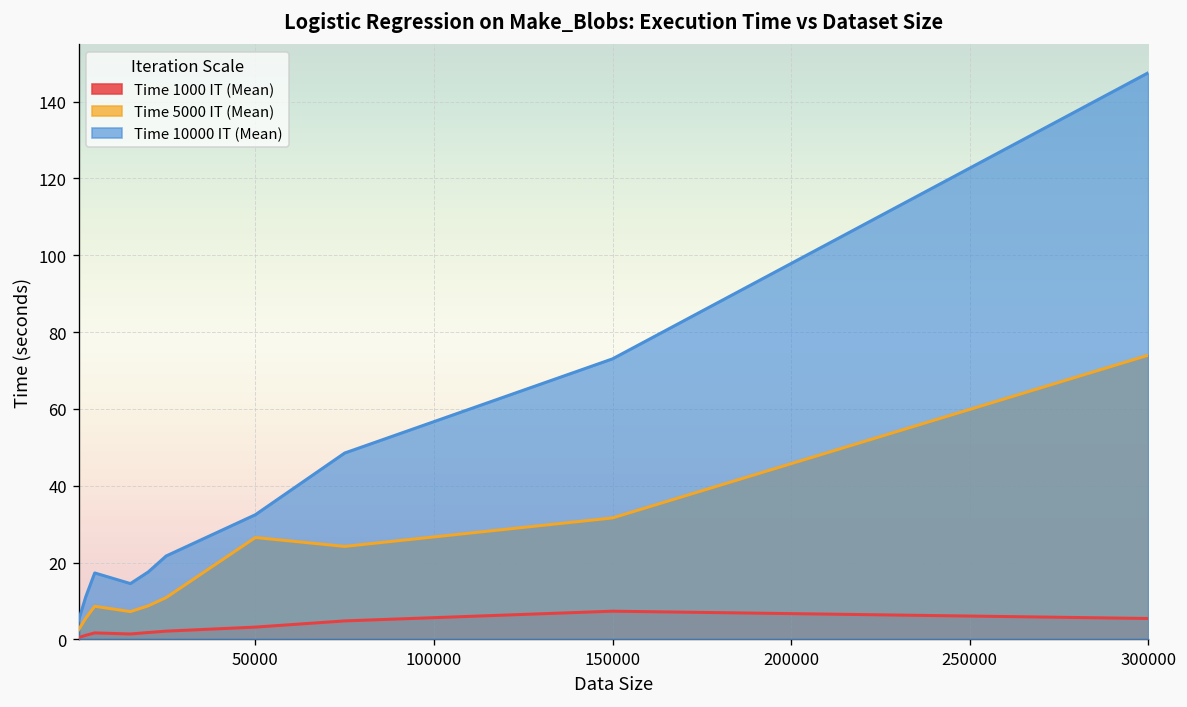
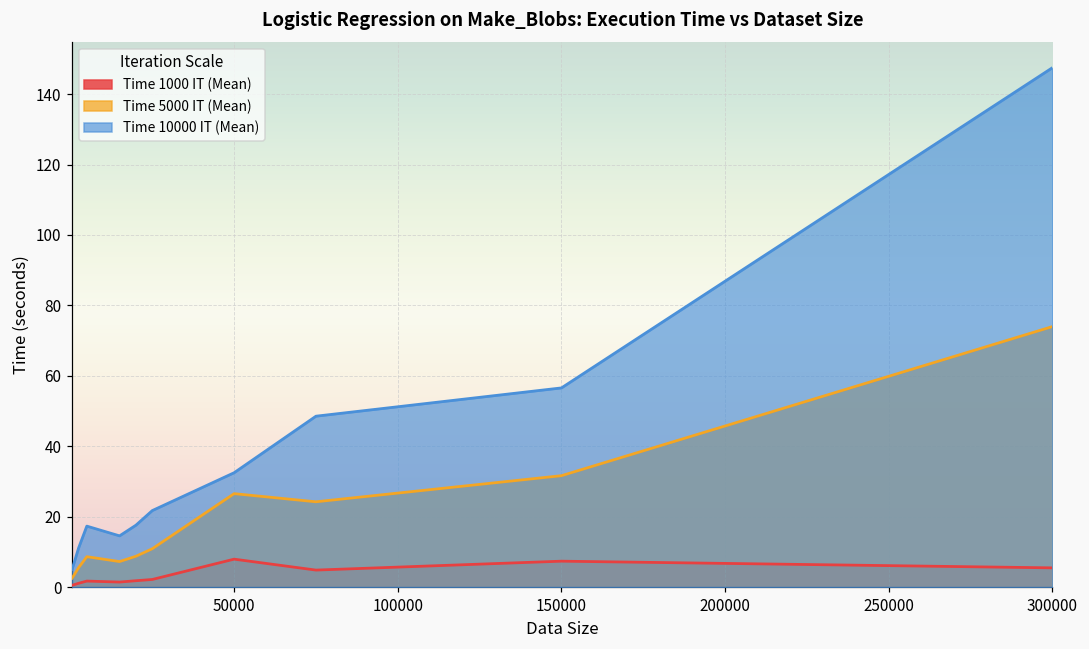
Time 1000 IT (Mean), 50000: 3 -> 8
Time 10000 IT (Mean), 150000: 73 -> 57
